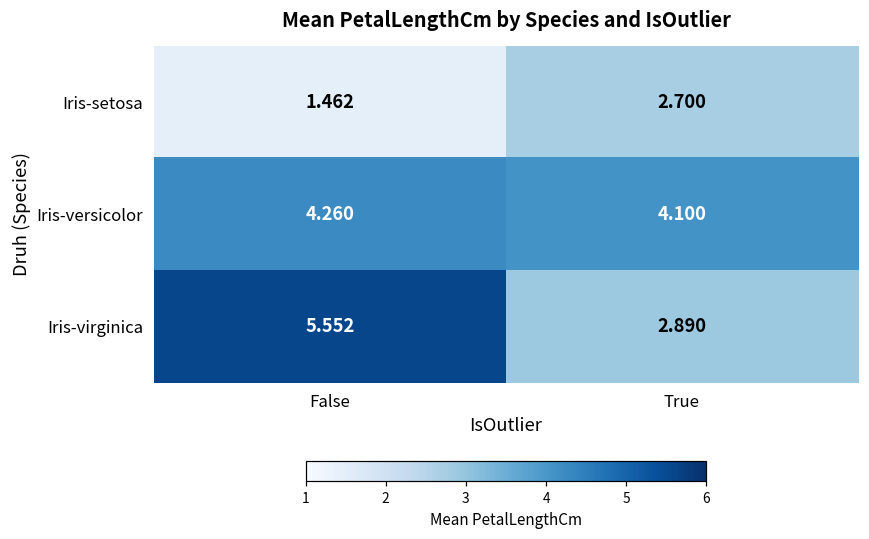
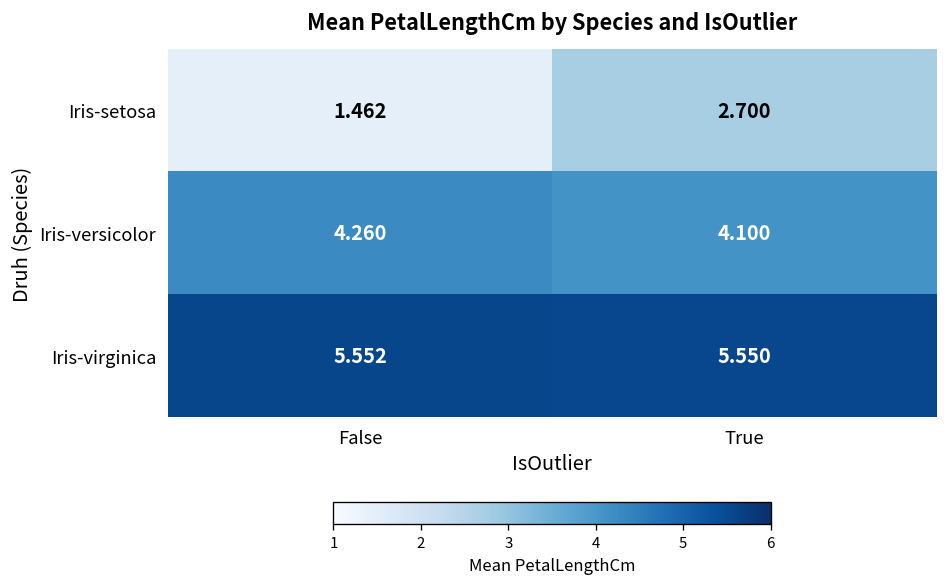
Iris-virginica, True: 2.890 -> 5.550
